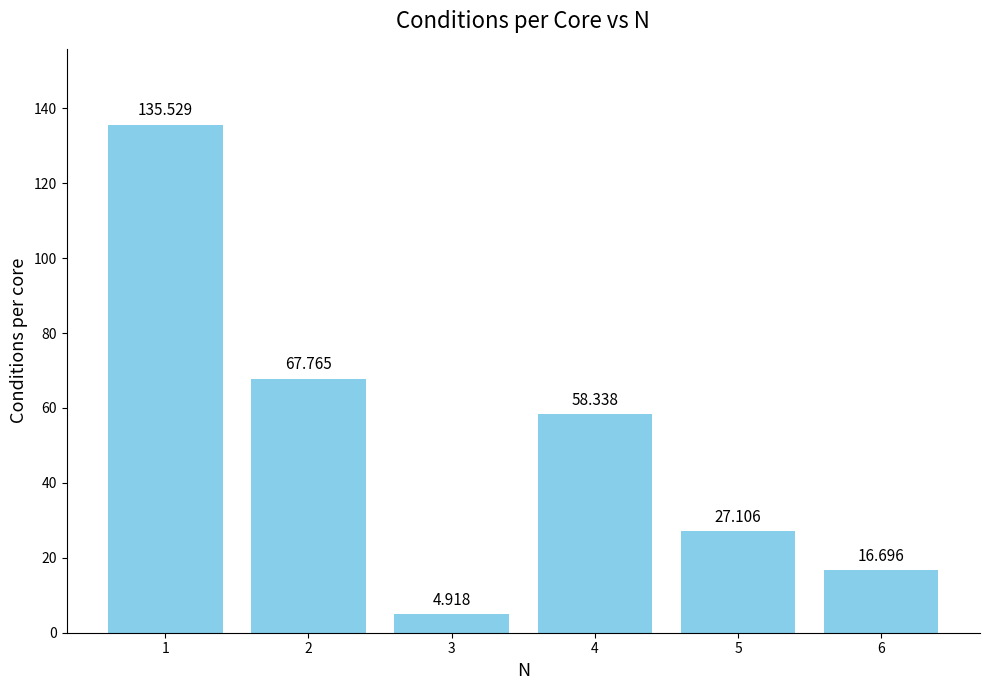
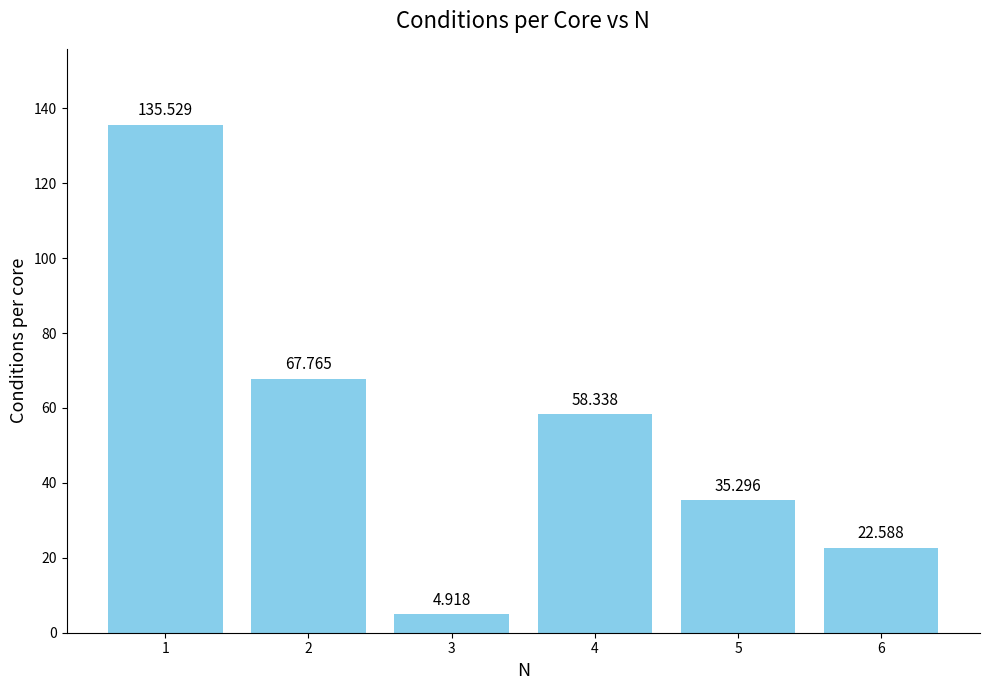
5: 27.106 -> 35.296
6: 16.696 -> 22.588
